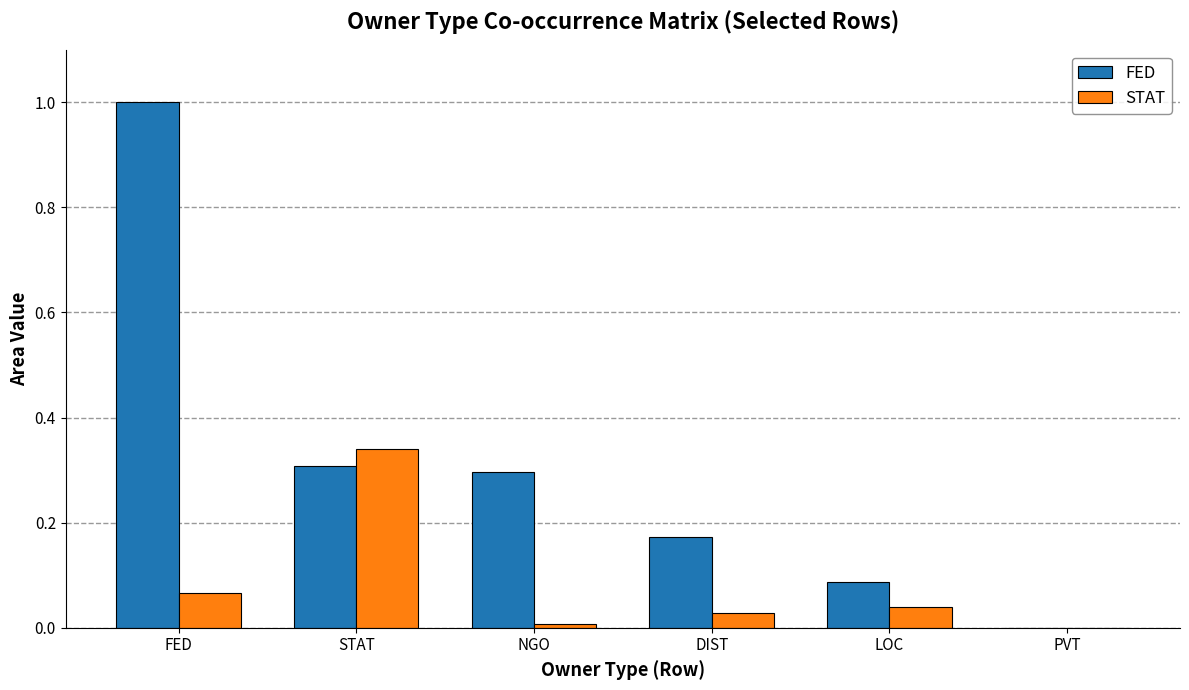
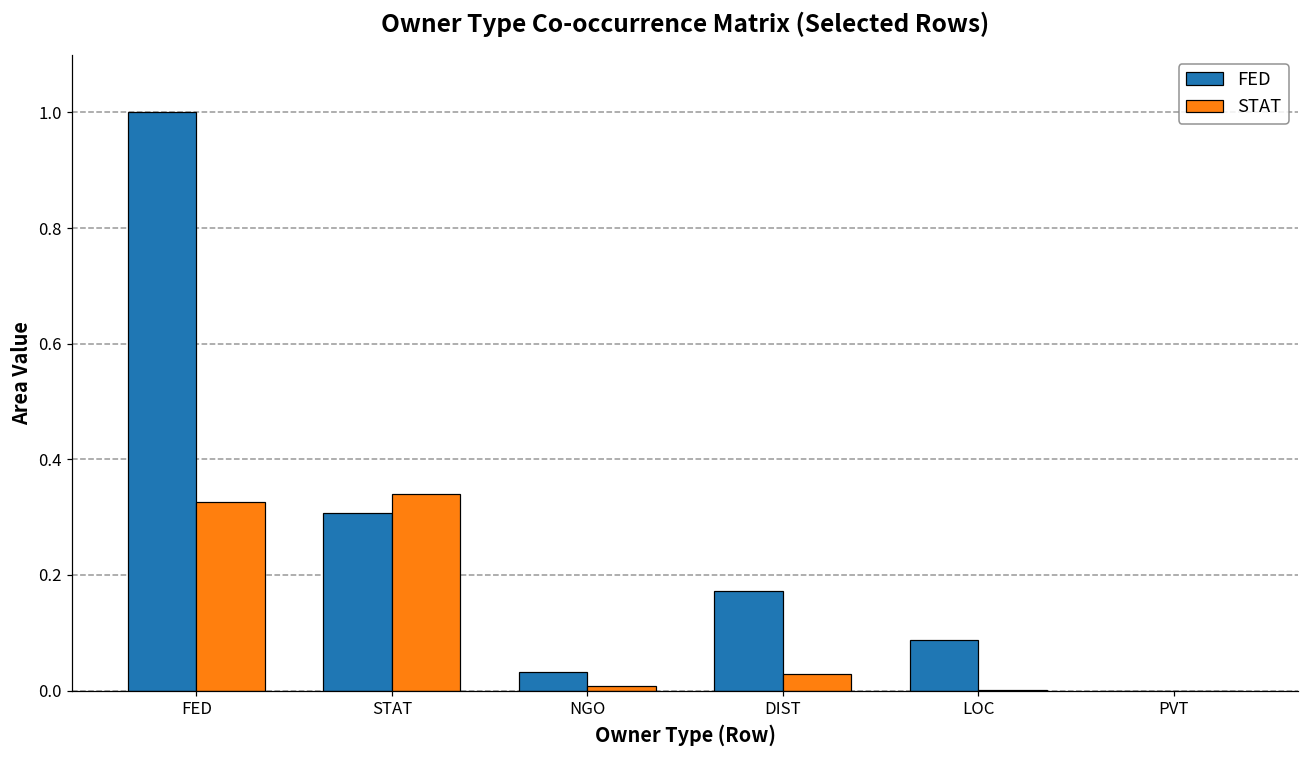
STAT, FED: 0.07 -> 0.33
FED, NGO: 0.30 -> 0.03
STAT, LOC: 0.04 -> 0.00
